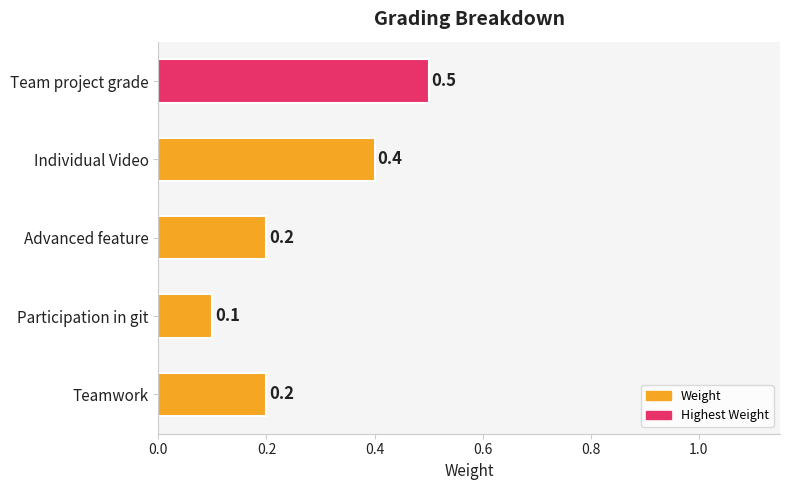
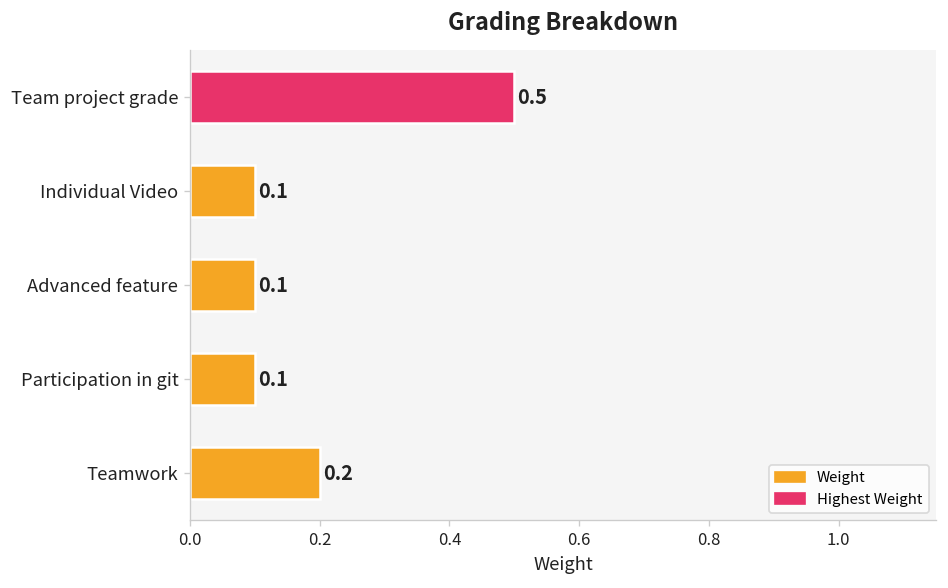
Individual Video: 0.4 -> 0.1
Advanced feature: 0.2 -> 0.1
